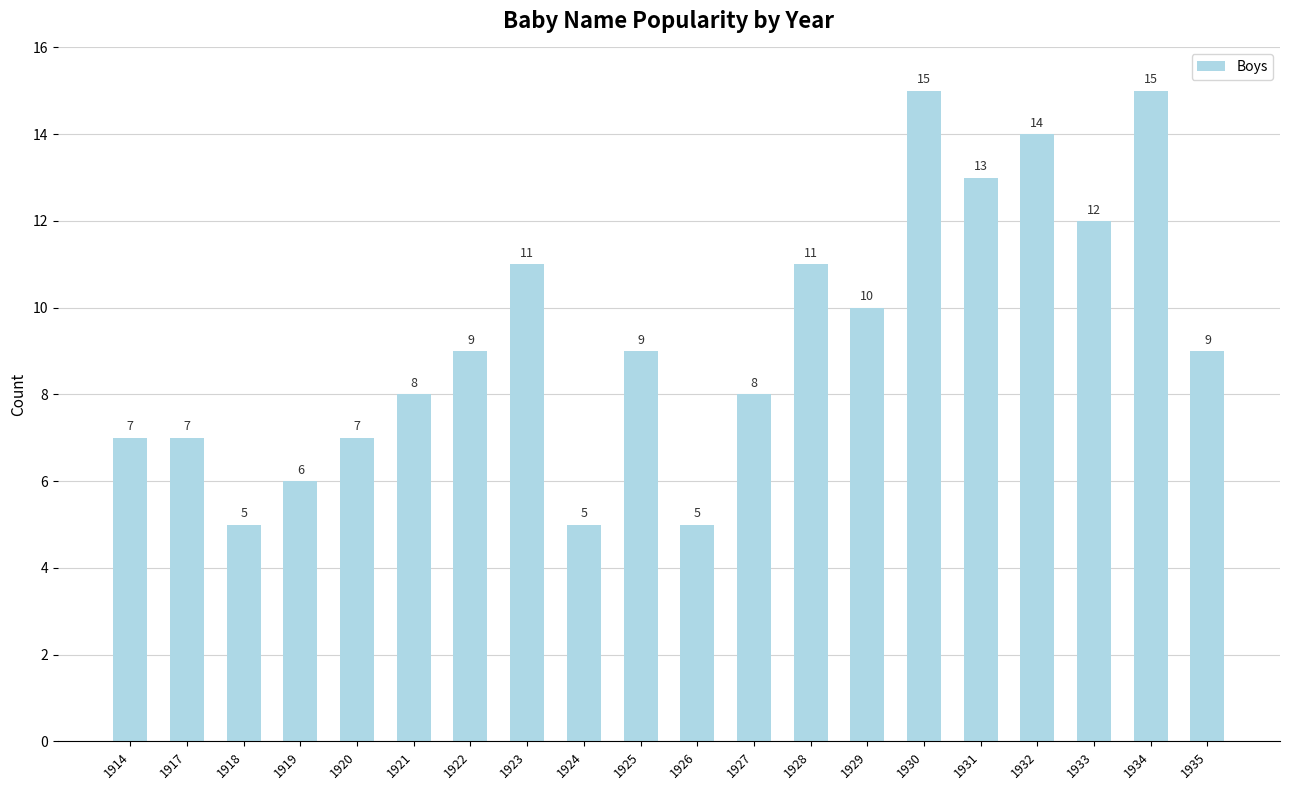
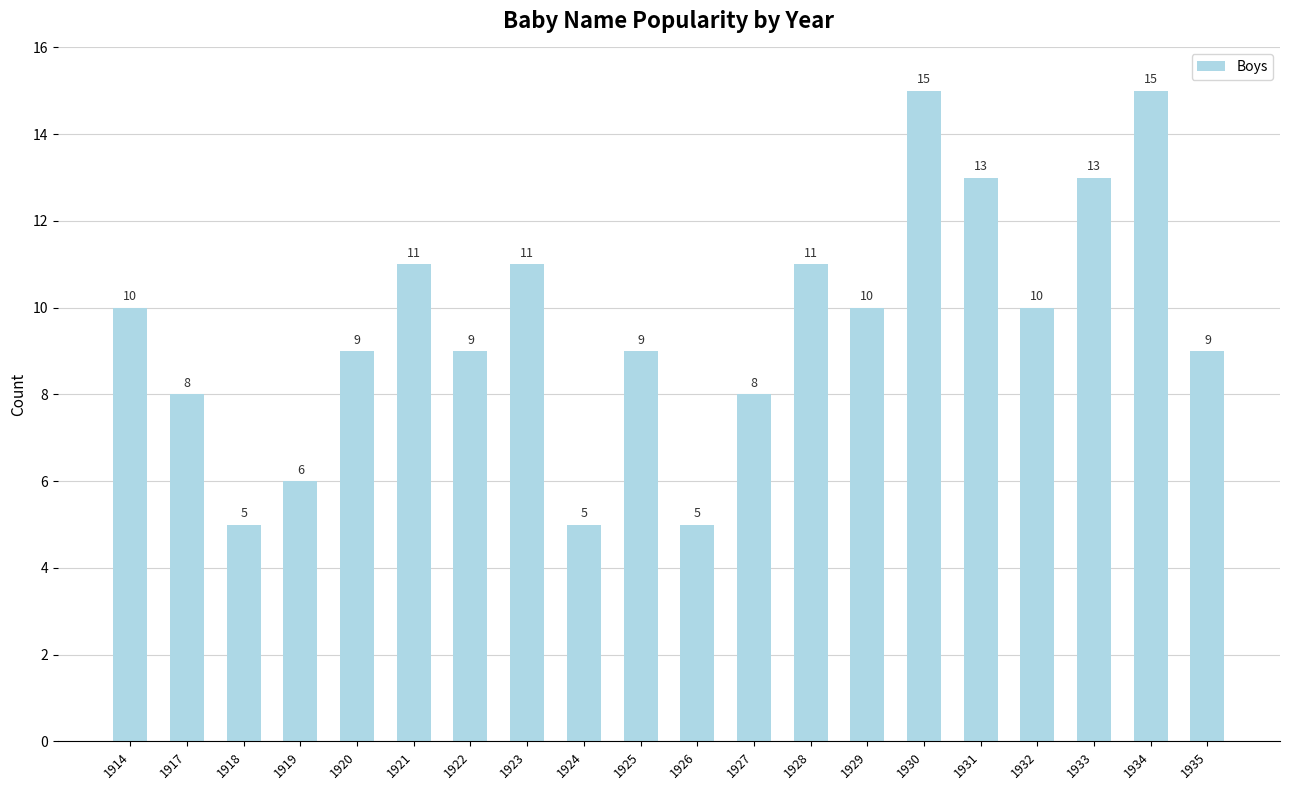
1914: 7 -> 10
1917: 7 -> 8
1920: 7 -> 9
1921: 8 -> 11
1932: 14 -> 10
1933: 12 -> 13
